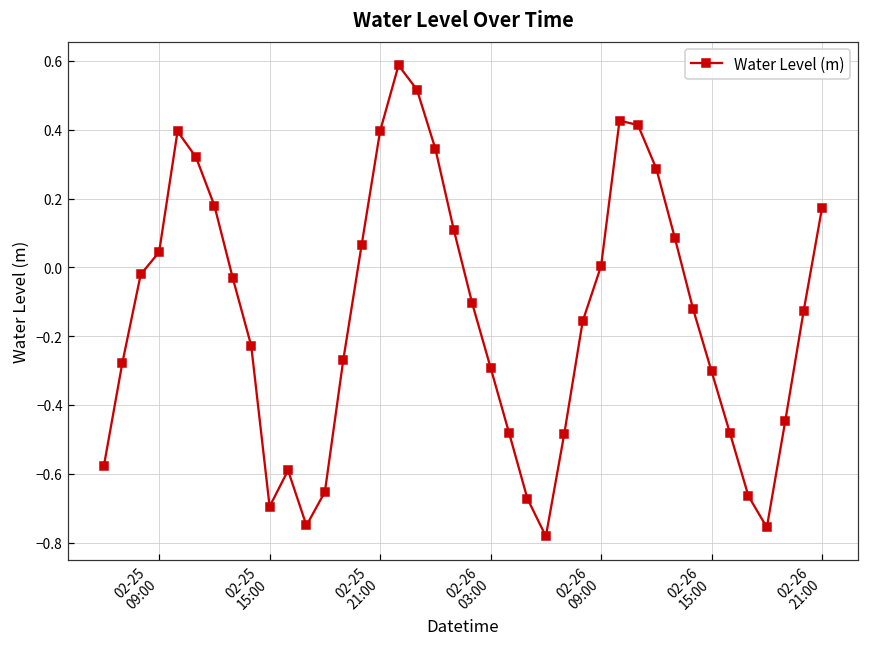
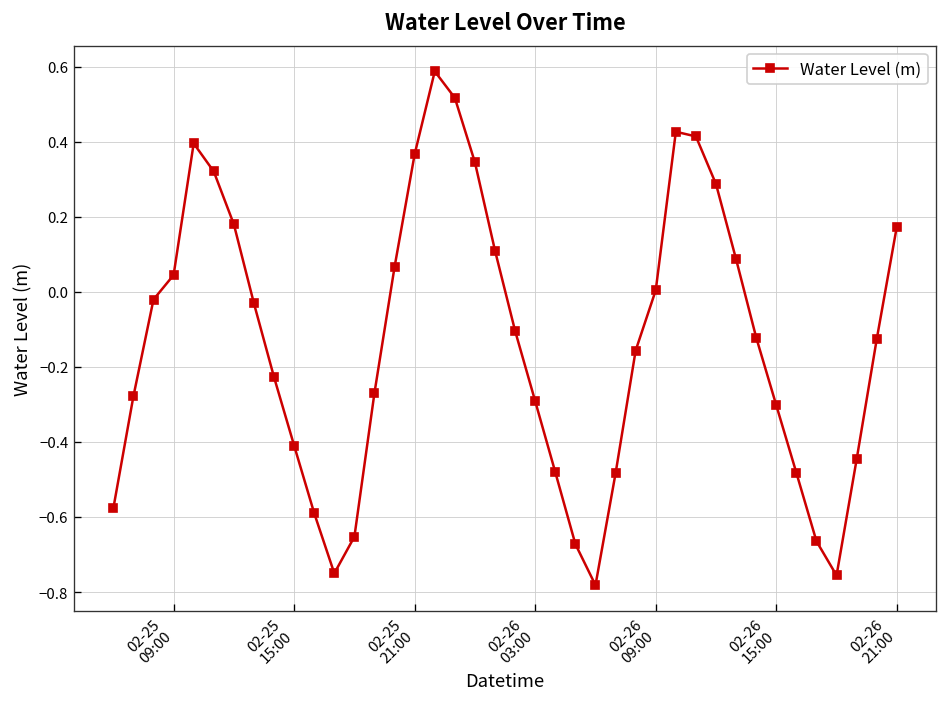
02-25 15:00: -0.70 -> -0.41
02-25 21:00: 0.40 -> 0.37
